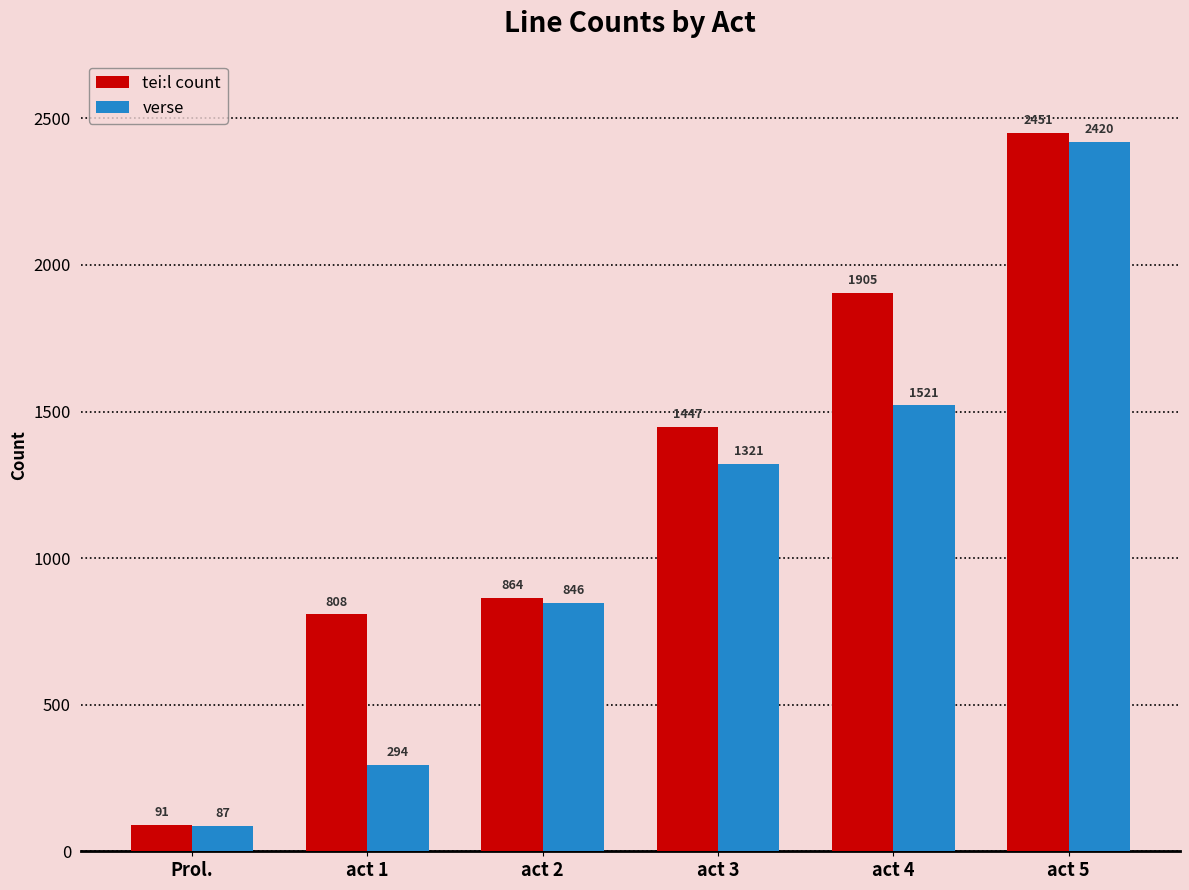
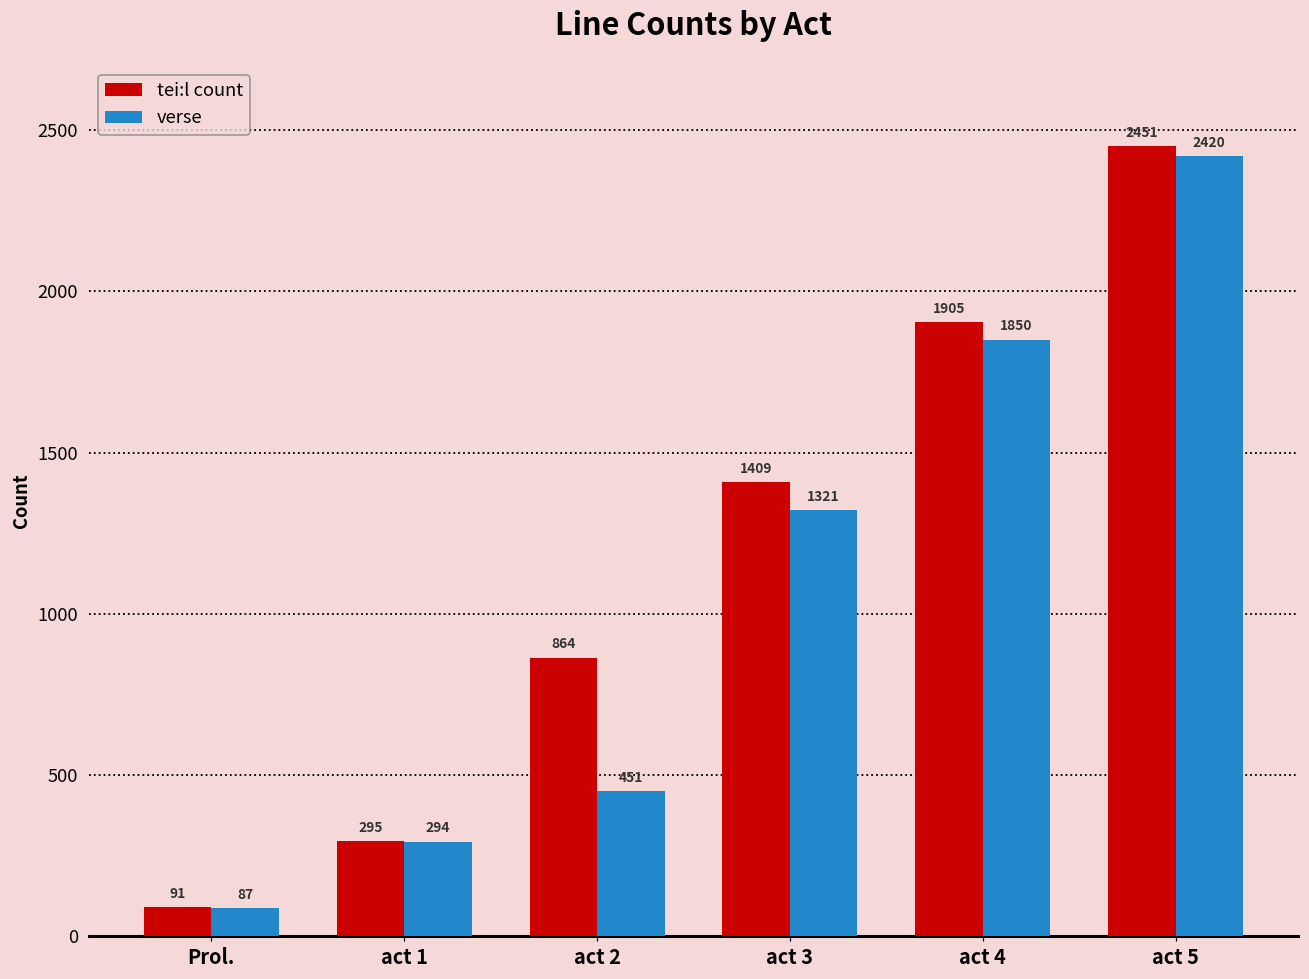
tei:l count, act 1: 808 -> 295
verse, act 2: 846 -> 451
tei:l count, act 3: 1447 -> 1409
verse, act 4: 1521 -> 1850
